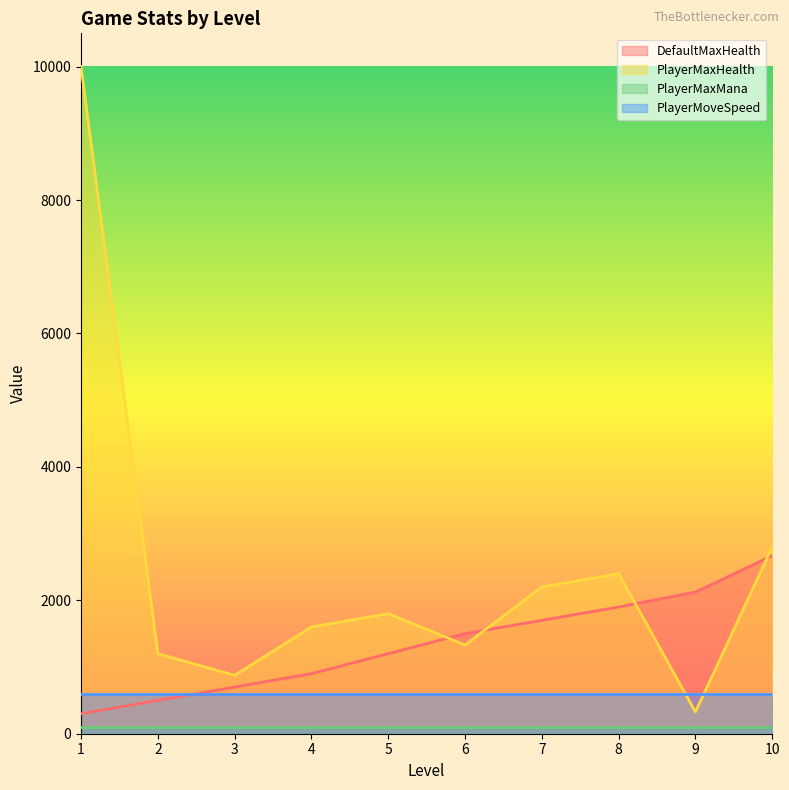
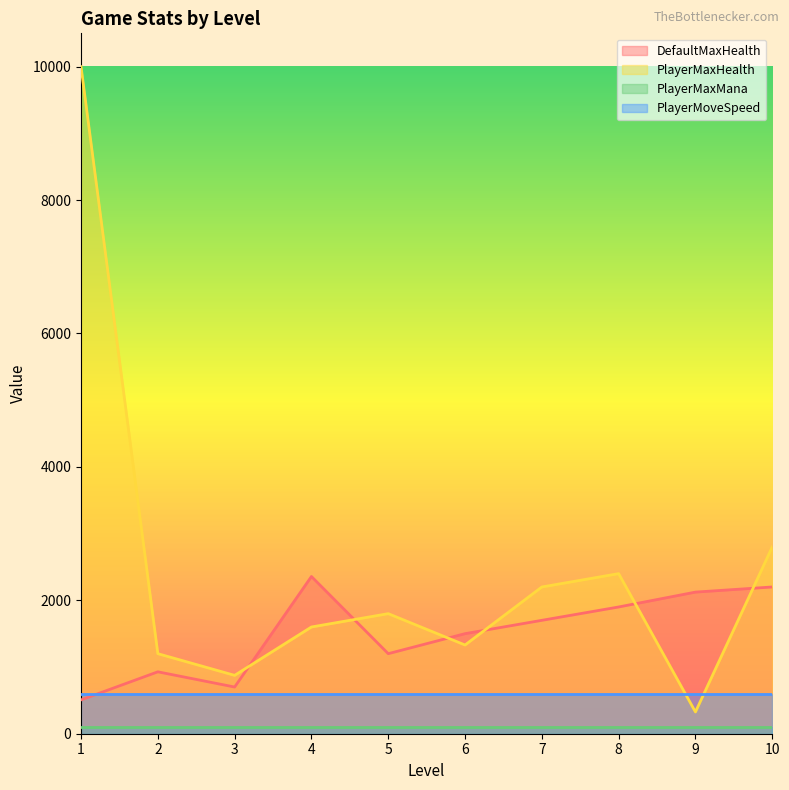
DefaultMaxHealth, 1: 300 -> 500
DefaultMaxHealth, 2: 500 -> 900
DefaultMaxHealth, 4: 900 -> 2400
DefaultMaxHealth, 10: 2700 -> 2200
